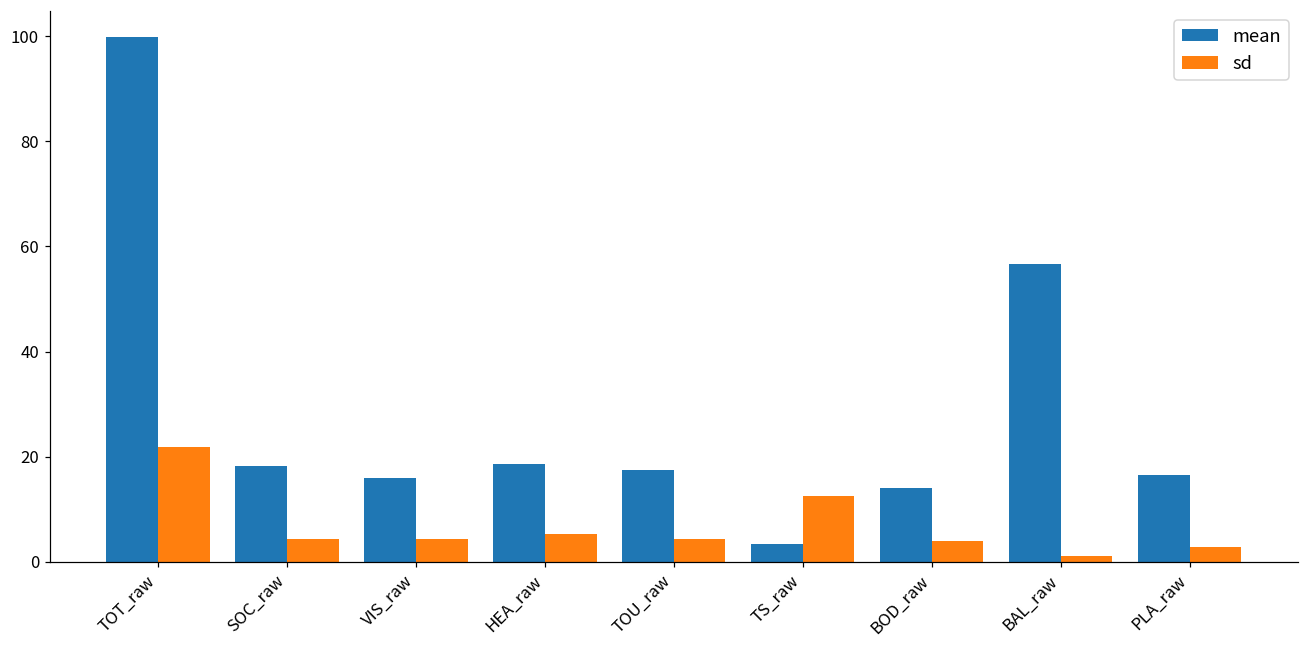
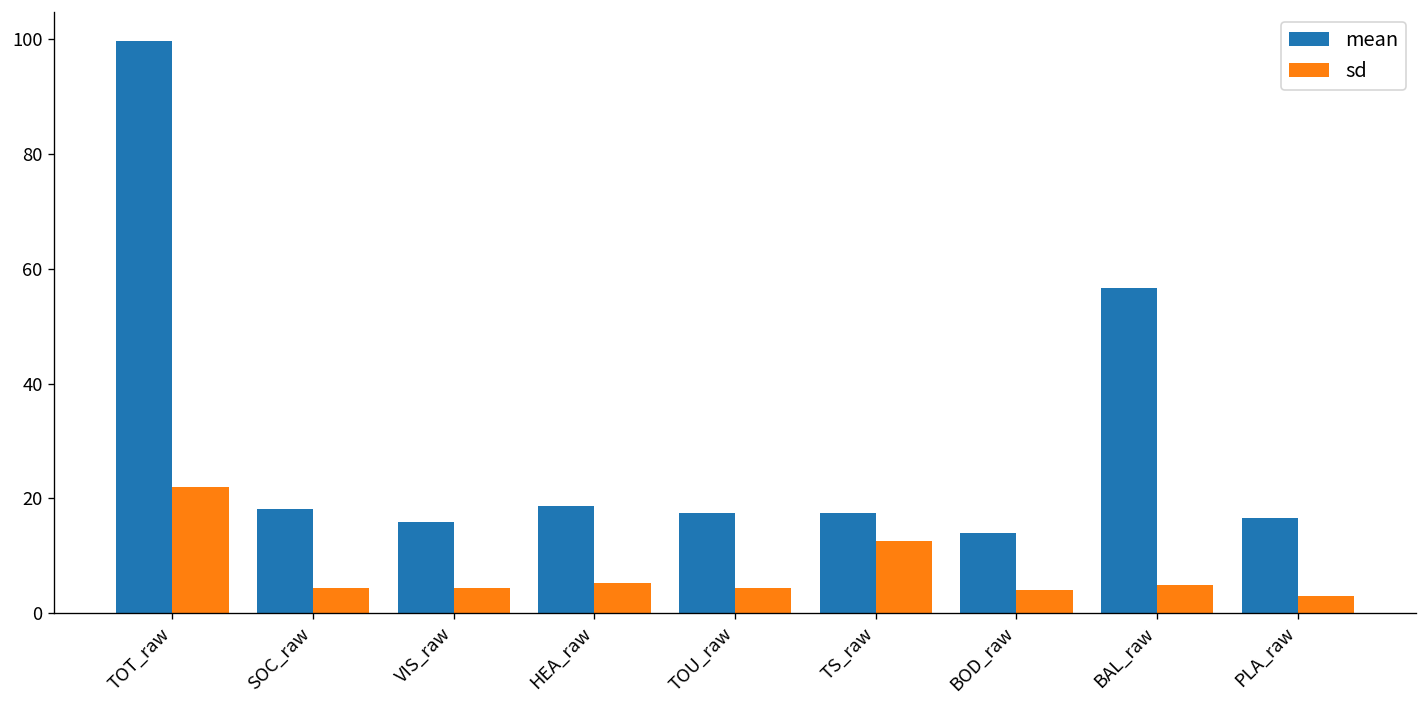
mean, TS_raw: 3 -> 17
sd, BAL_raw: 1 -> 5
